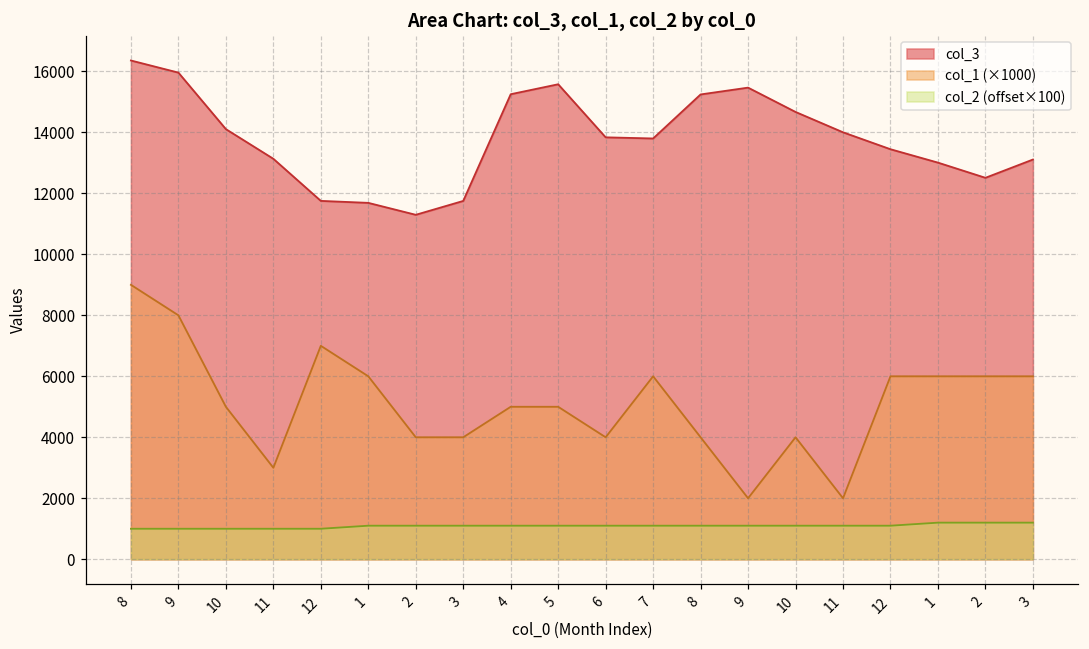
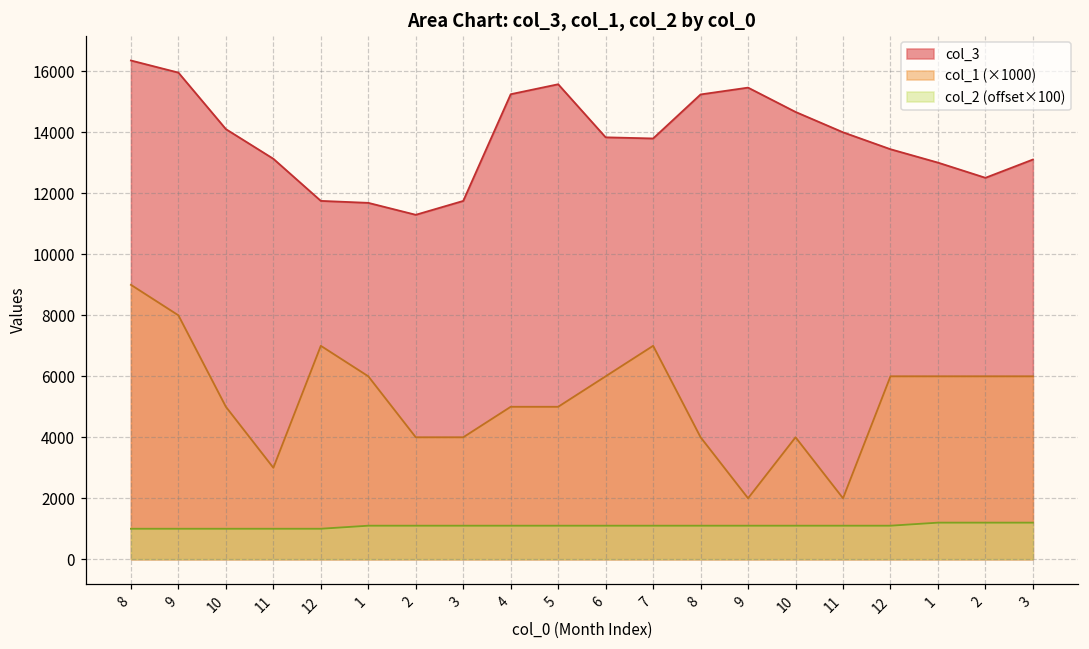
col_1 (×1000), 6: 4000 -> 6000
col_1 (×1000), 7: 6000 -> 7000
